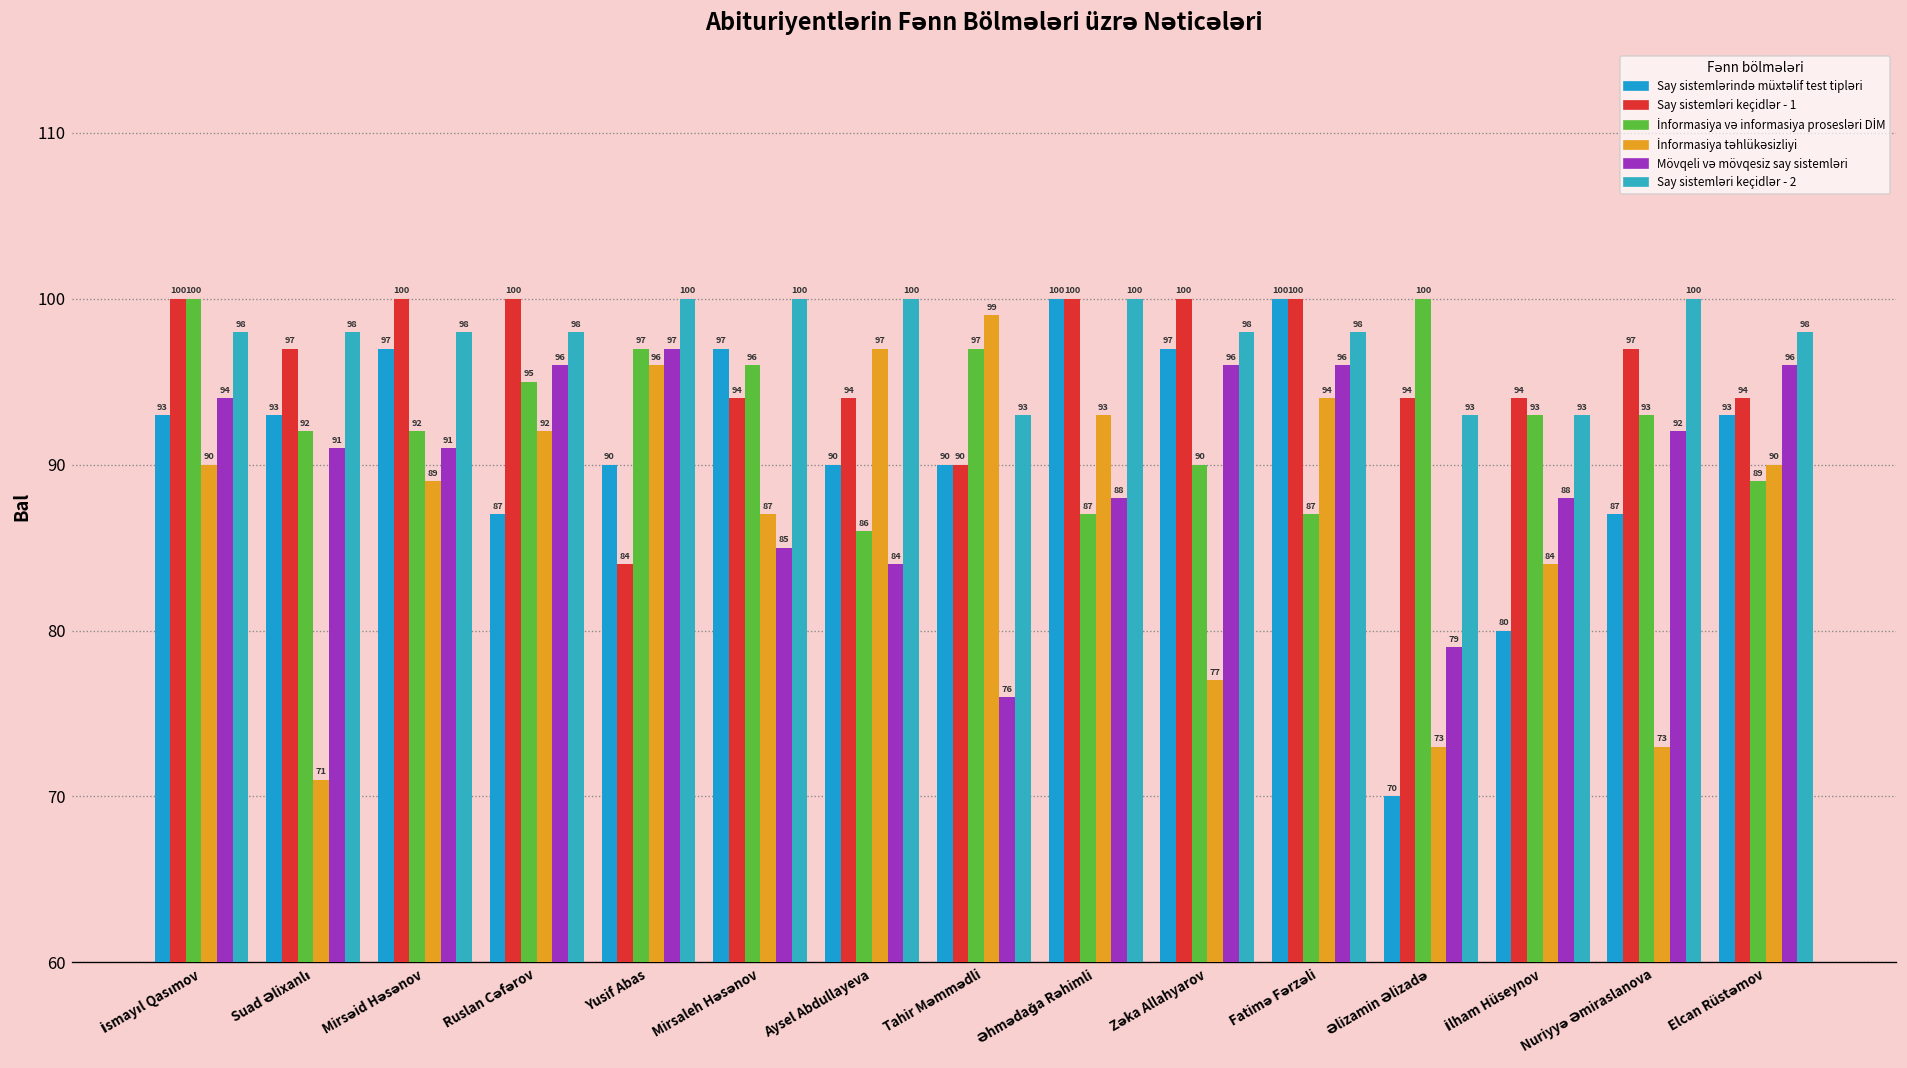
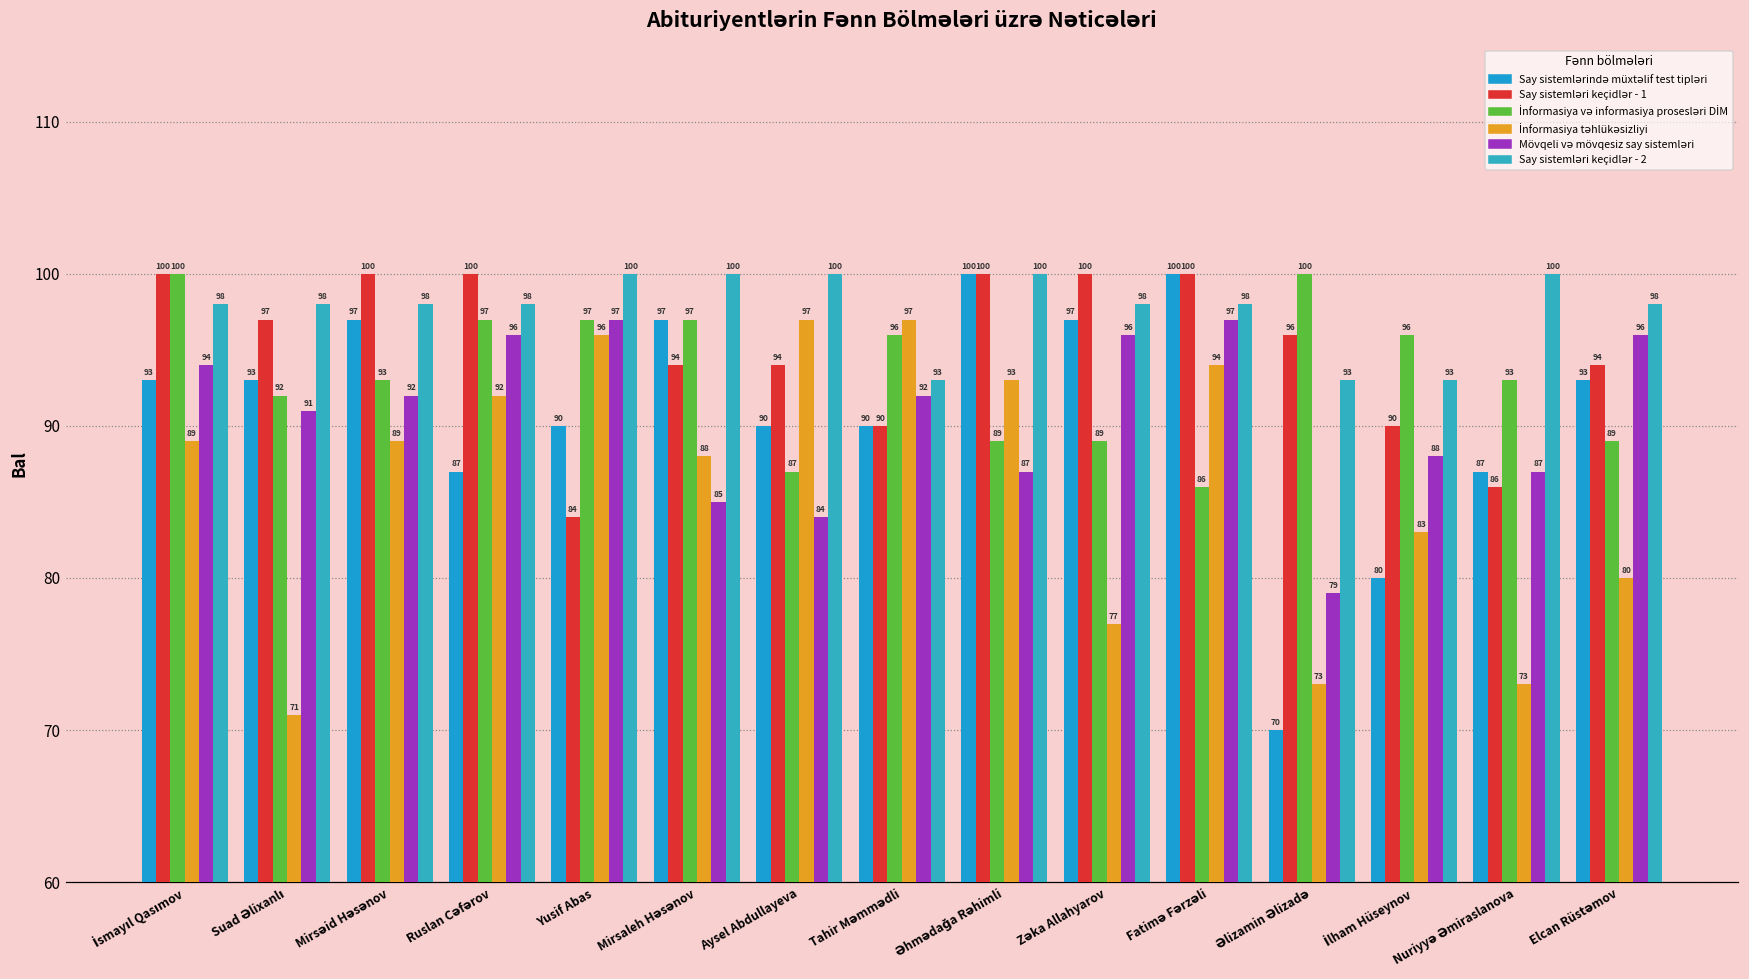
İnformasiya təhlükəsizliyi, İsmayıl Qasımov: 90 -> 89
İnformasiya və informasiya prosesləri DİM, Mirsəid Həsənov: 92 -> 93
Mövqeli və mövqesiz say sistemləri, Mirsəid Həsənov: 91 -> 92
İnformasiya və informasiya prosesləri DİM, Ruslan Cəfərov: 95 -> 97
İnformasiya və informasiya prosesləri DİM, Mirsaleh Həsənov: 96 -> 97
İnformasiya təhlükəsizliyi, Mirsaleh Həsənov: 87 -> 88
İnformasiya və informasiya prosesləri DİM, Aysel Abdullayeva: 86 -> 87
İnformasiya və informasiya prosesləri DİM, Tahir Məmmədli: 97 -> 96
İnformasiya təhlükəsizliyi, Tahir Məmmədli: 99 -> 97
Mövqeli və mövqesiz say sistemləri, Tahir Məmmədli: 76 -> 92
İnformasiya və informasiya prosesləri DİM, Əhmədağa Rəhimli: 87 -> 89
Mövqeli və mövqesiz say sistemləri, Əhmədağa Rəhimli: 88 -> 87
İnformasiya və informasiya prosesləri DİM, Zəka Allahyarov: 90 -> 89
İnformasiya və informasiya prosesləri DİM, Fatimə Fərzəli: 87 -> 86
Mövqeli və mövqesiz say sistemləri, Fatimə Fərzəli: 96 -> 97
Say sistemləri keçidlər - 1, Əlizamin Əlizadə: 94 -> 96
Say sistemləri keçidlər - 1, İlham Hüseynov: 94 -> 90
İnformasiya və informasiya prosesləri DİM, İlham Hüseynov: 93 -> 96
İnformasiya təhlükəsizliyi, İlham Hüseynov: 84 -> 83
Say sistemləri keçidlər - 1, Nuriyyə Əmiraslanova: 97 -> 86
Mövqeli və mövqesiz say sistemləri, Nuriyyə Əmiraslanova: 92 -> 87
İnformasiya təhlükəsizliyi, Elcan Rüstəmov: 90 -> 80
